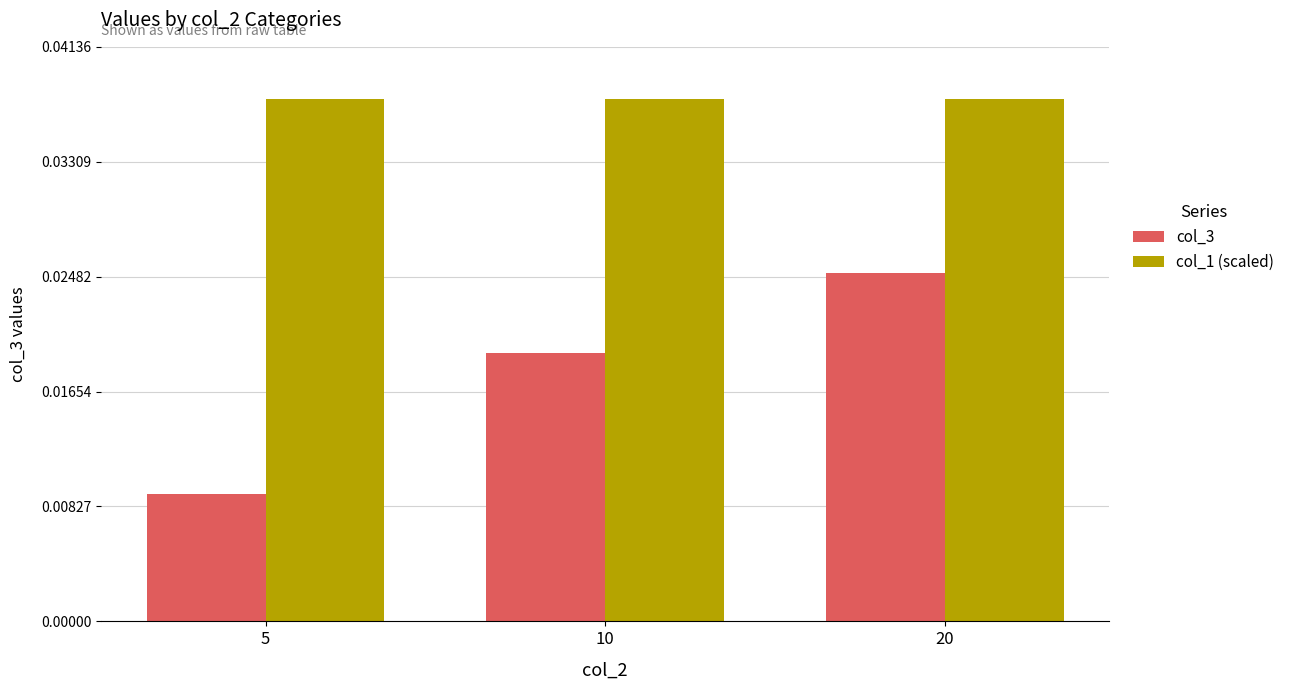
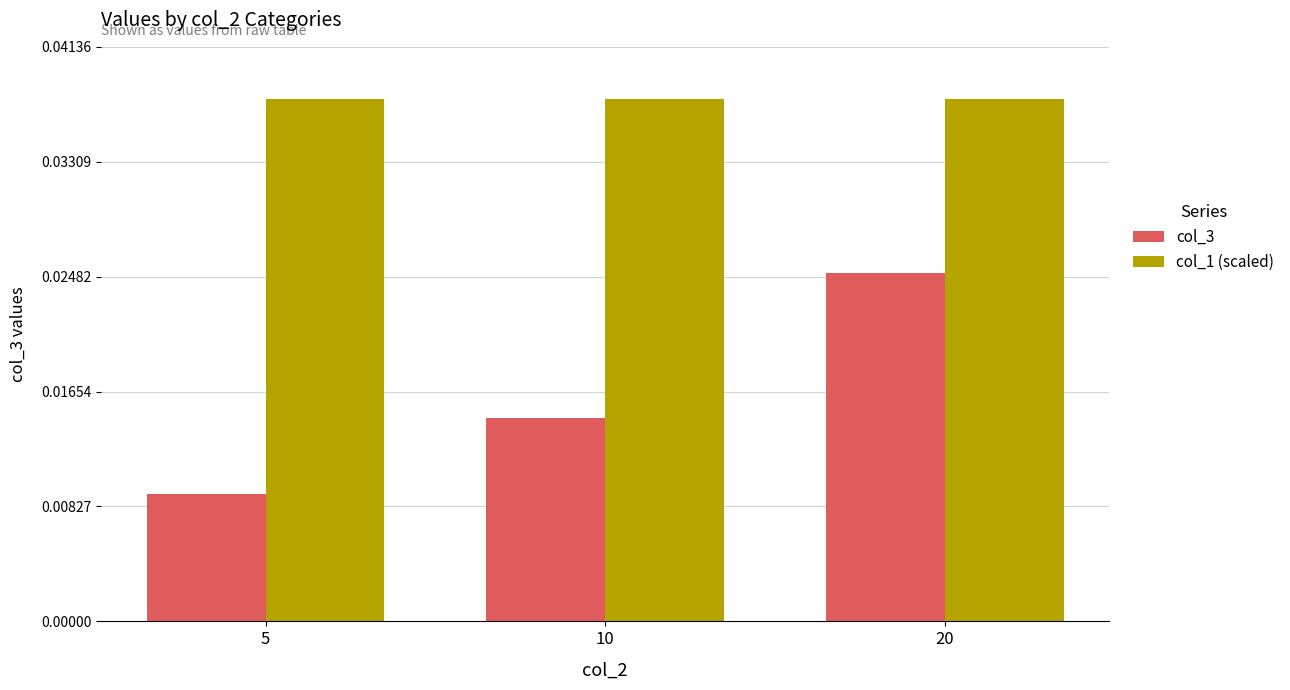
col_3, 10: 0.0193 -> 0.0146
